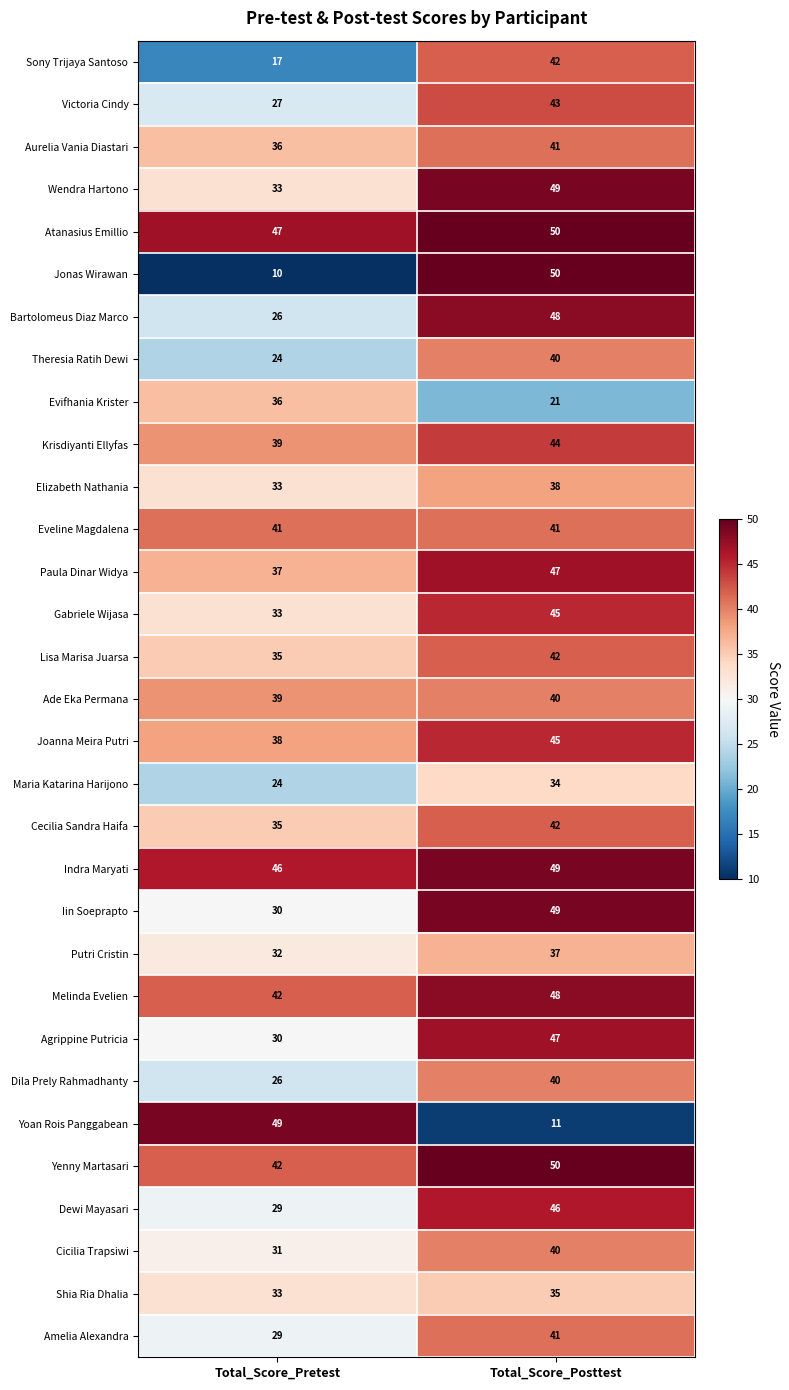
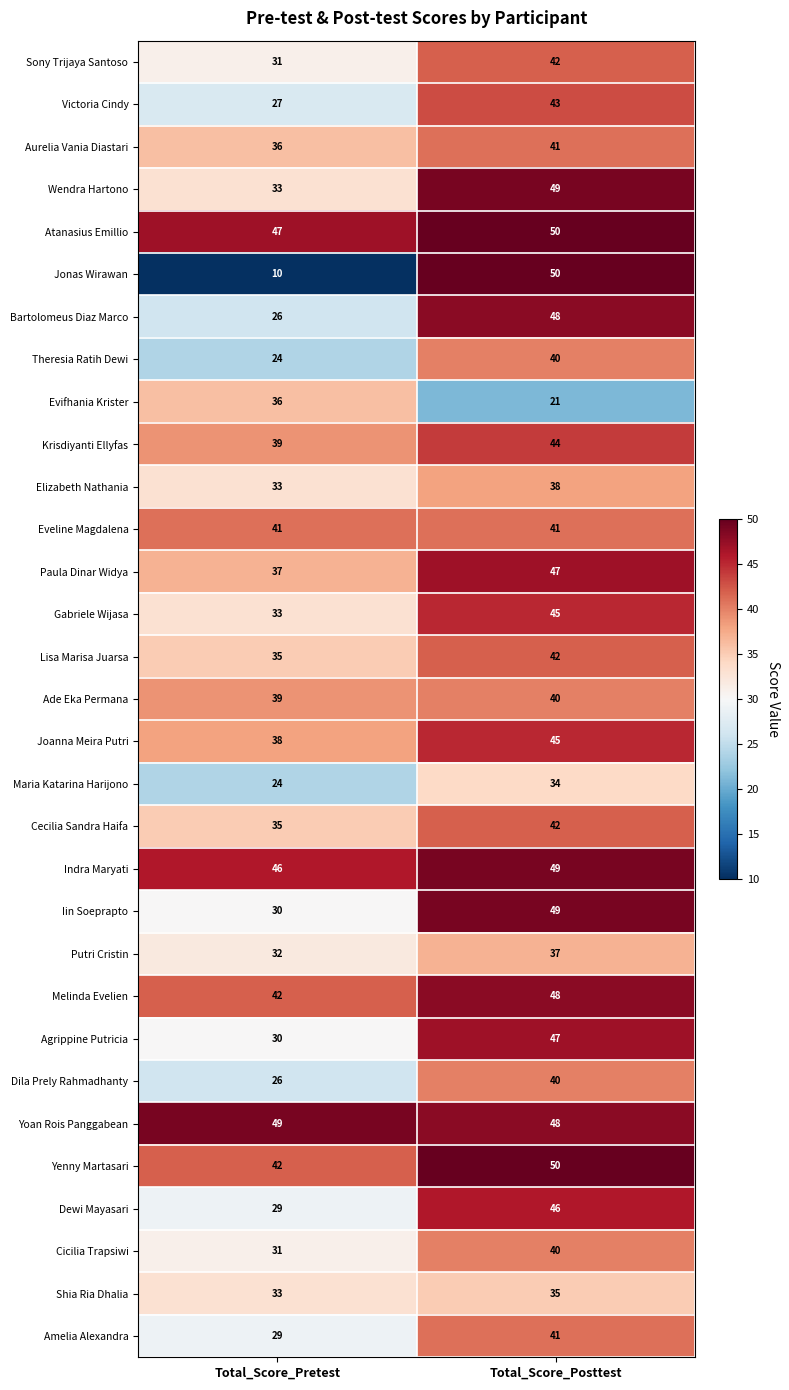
Sony Trijaya Santoso, Total_Score_Pretest: 17 -> 31
Yoan Rois Panggabean, Total_Score_Posttest: 11 -> 48
